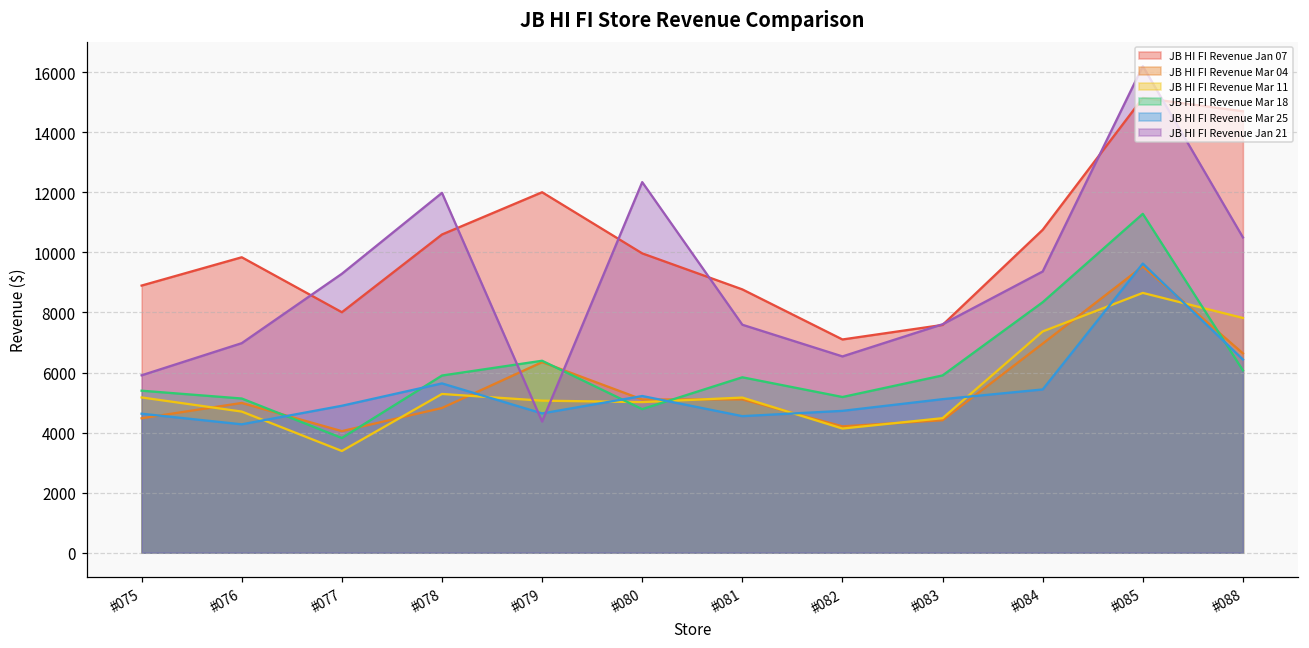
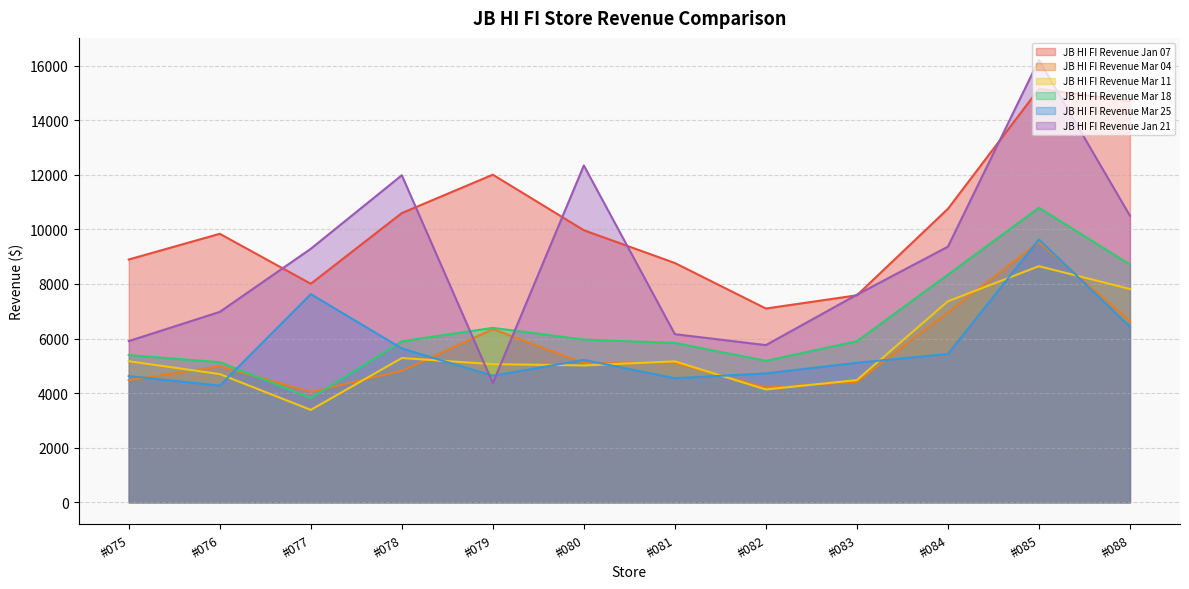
JB HI FI Revenue Mar 25, #077: 4900 -> 7600
JB HI FI Revenue Mar 18, #080: 4800 -> 6000
JB HI FI Revenue Jan 21, #081: 7600 -> 6200
JB HI FI Revenue Jan 21, #082: 6500 -> 5800
JB HI FI Revenue Mar 18, #085: 11300 -> 10800
JB HI FI Revenue Mar 18, #088: 6100 -> 8700
